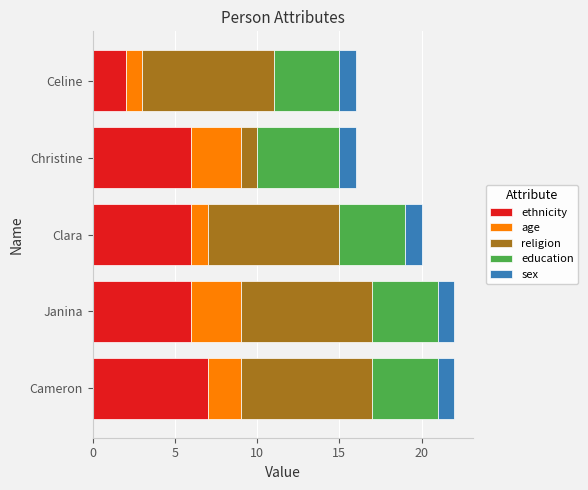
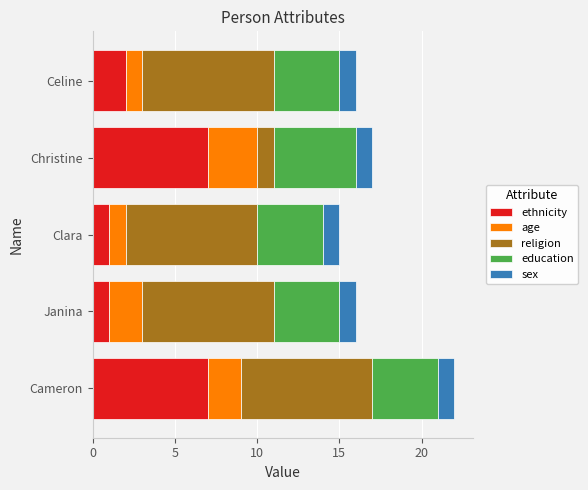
ethnicity, Christine: 6 -> 7
ethnicity, Clara: 6 -> 1
ethnicity, Janina: 6 -> 1
age, Janina: 3 -> 2
